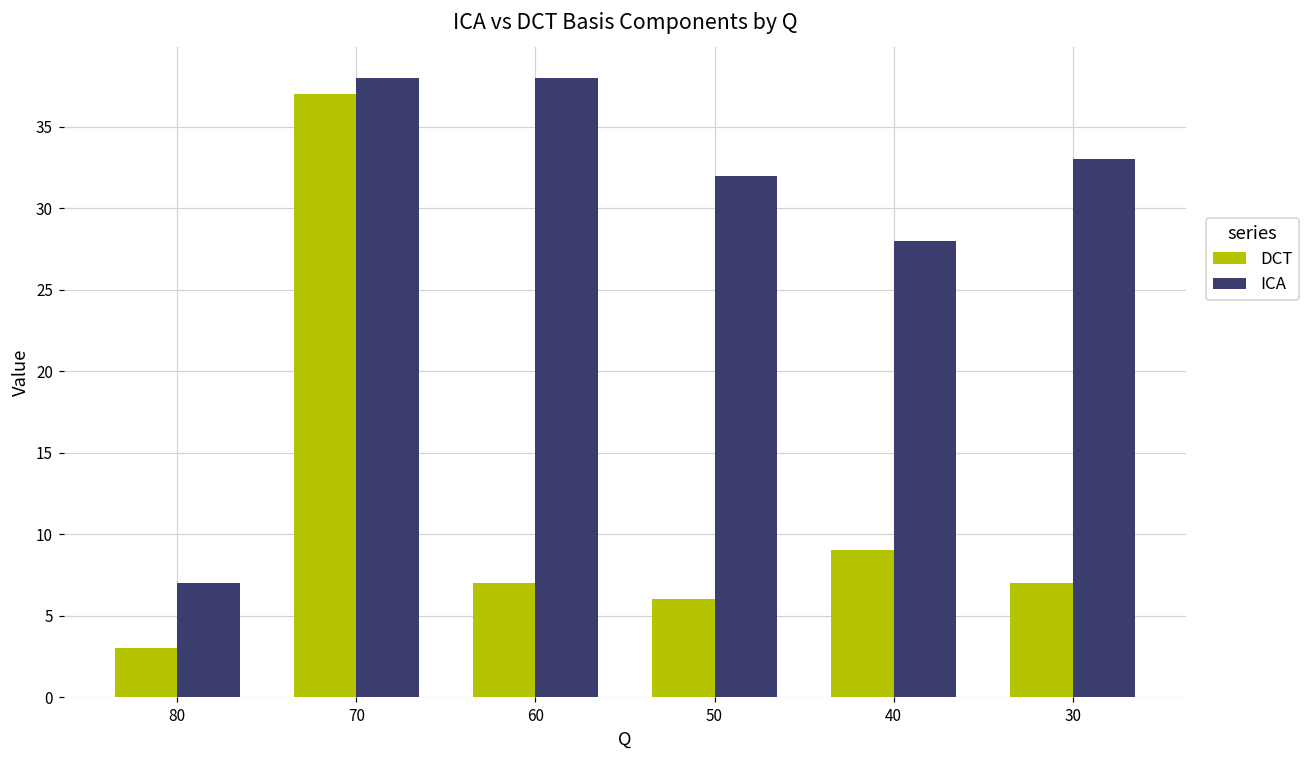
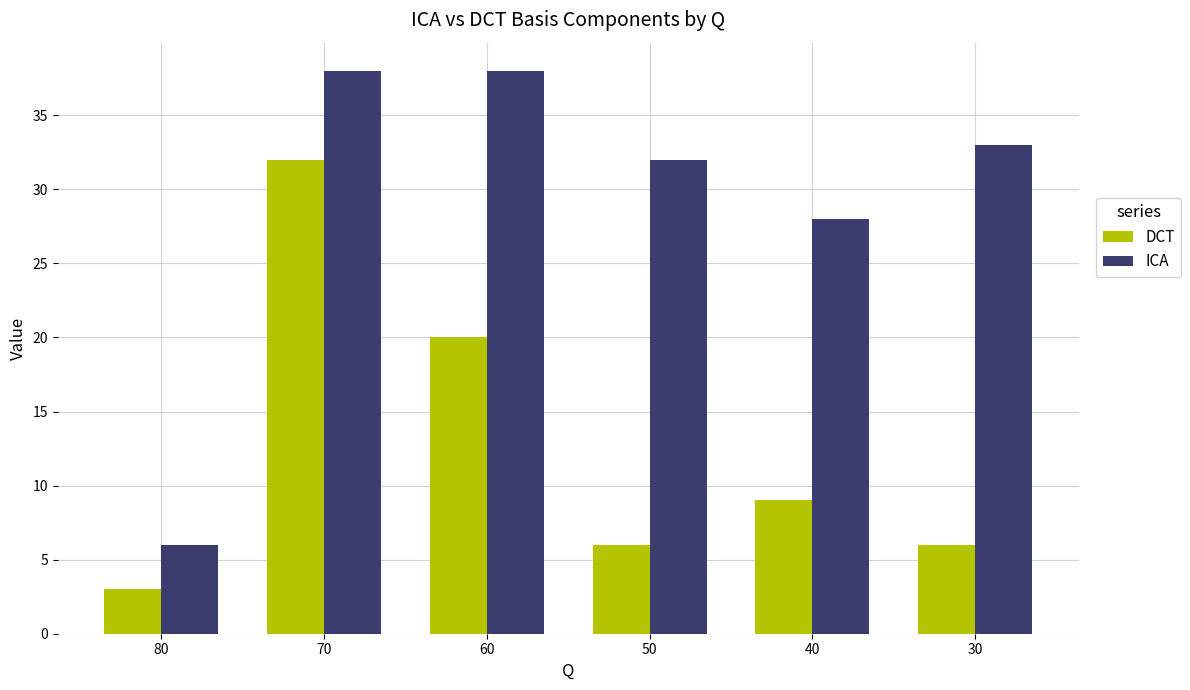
ICA, 80: 7 -> 6
DCT, 70: 37 -> 32
DCT, 60: 7 -> 20
DCT, 30: 7 -> 6
